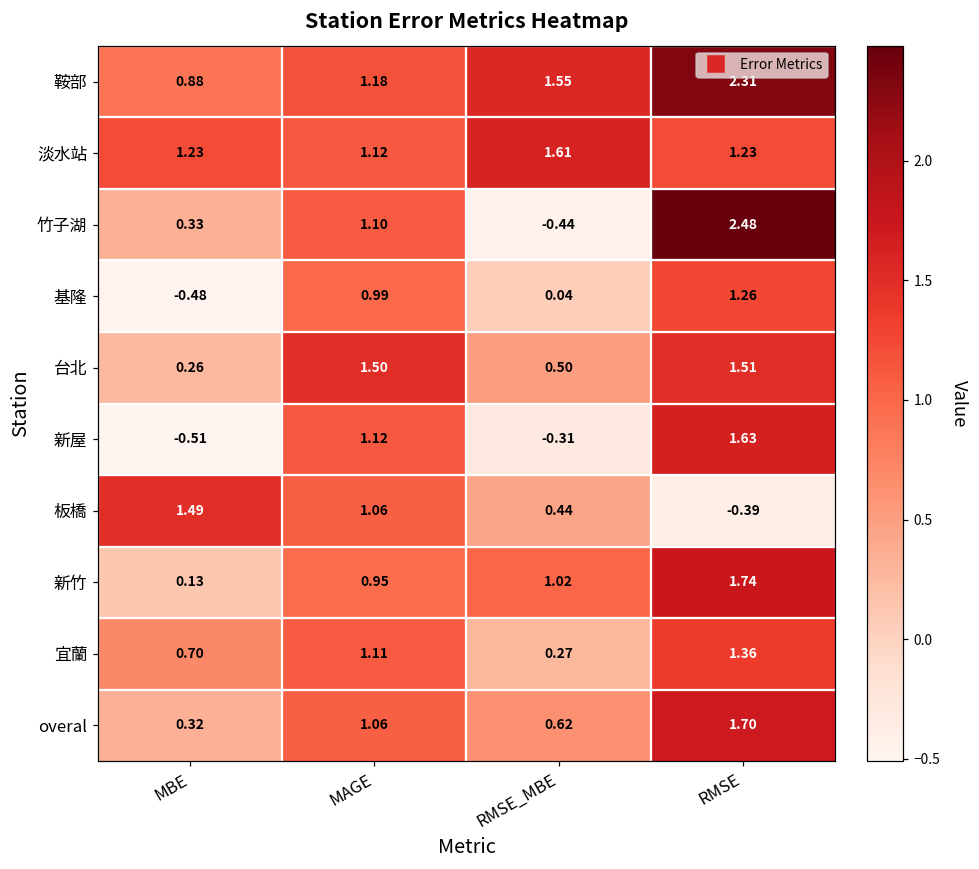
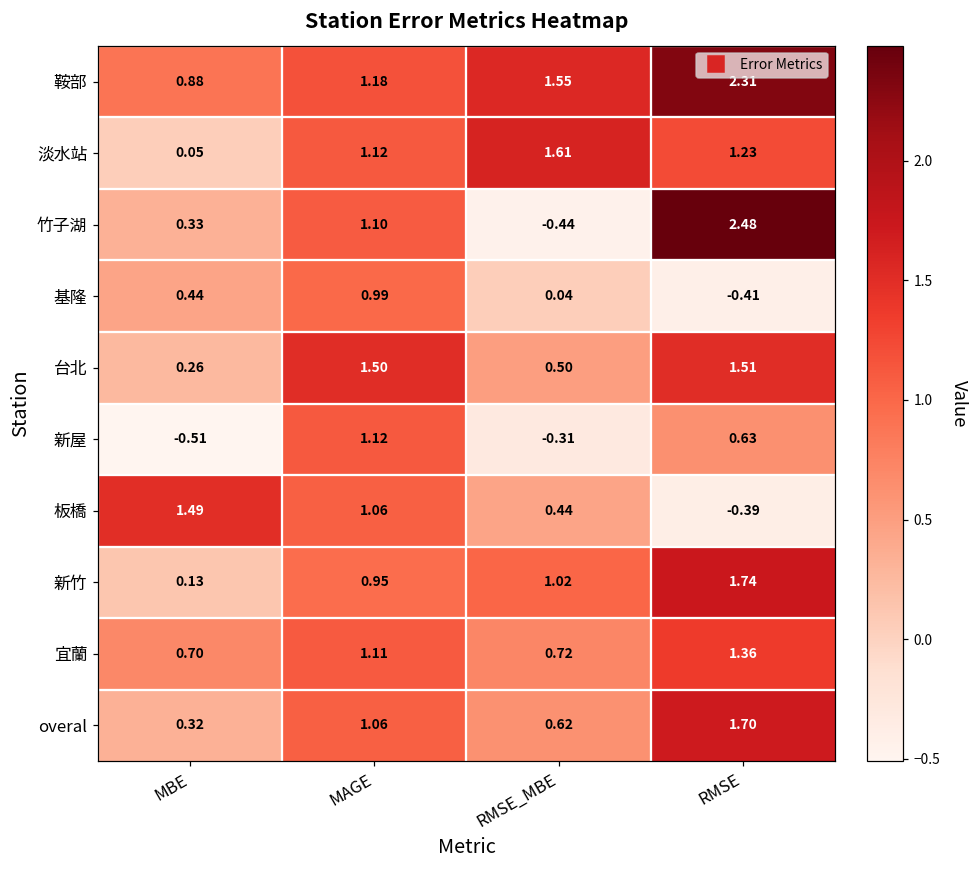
淡水站, MBE: 1.23 -> 0.05
基隆, MBE: -0.48 -> 0.44
基隆, RMSE: 1.26 -> -0.41
新屋, RMSE: 1.63 -> 0.63
宜蘭, RMSE_MBE: 0.27 -> 0.72
